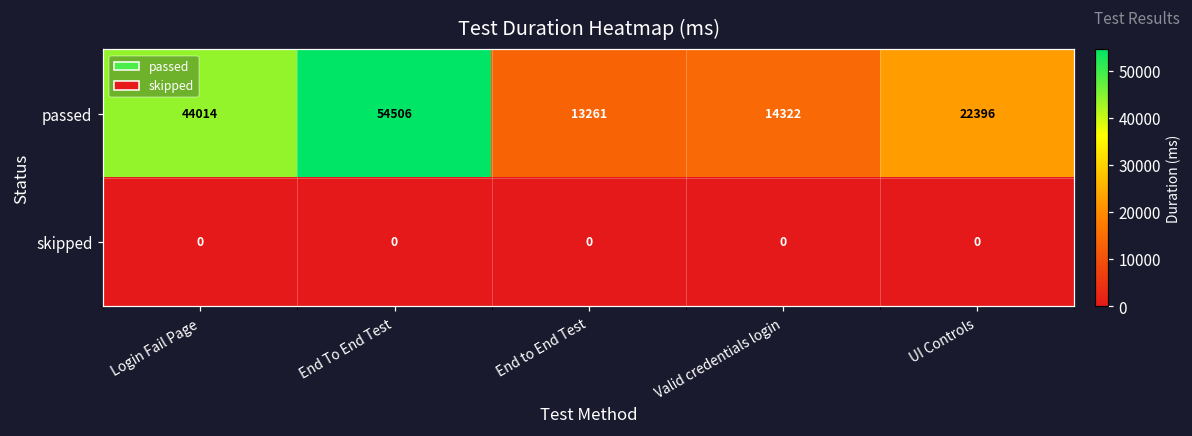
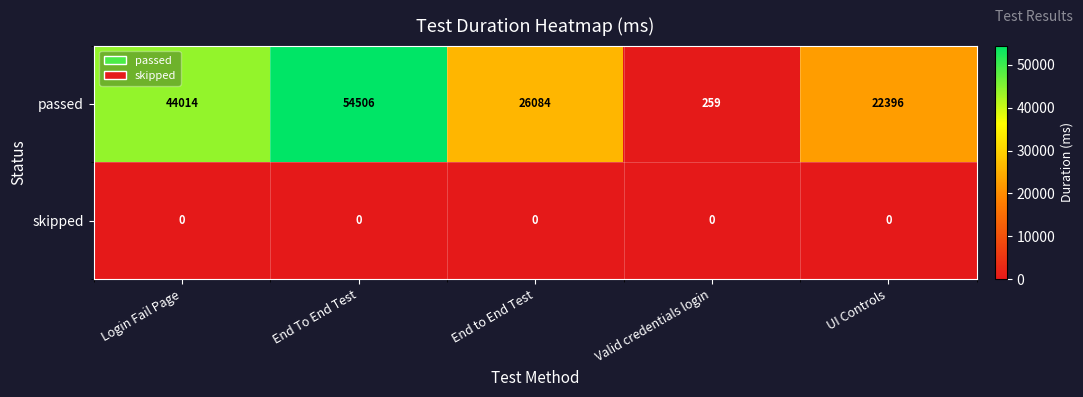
passed, End to End Test: 13261 -> 26084
passed, Valid credentials login: 14322 -> 259
